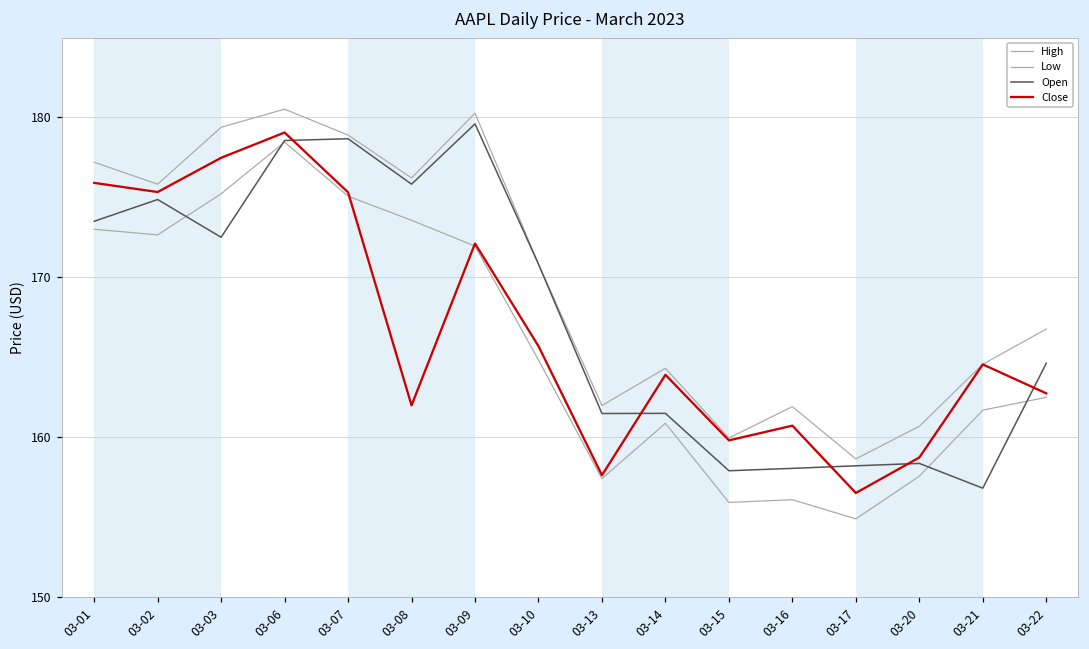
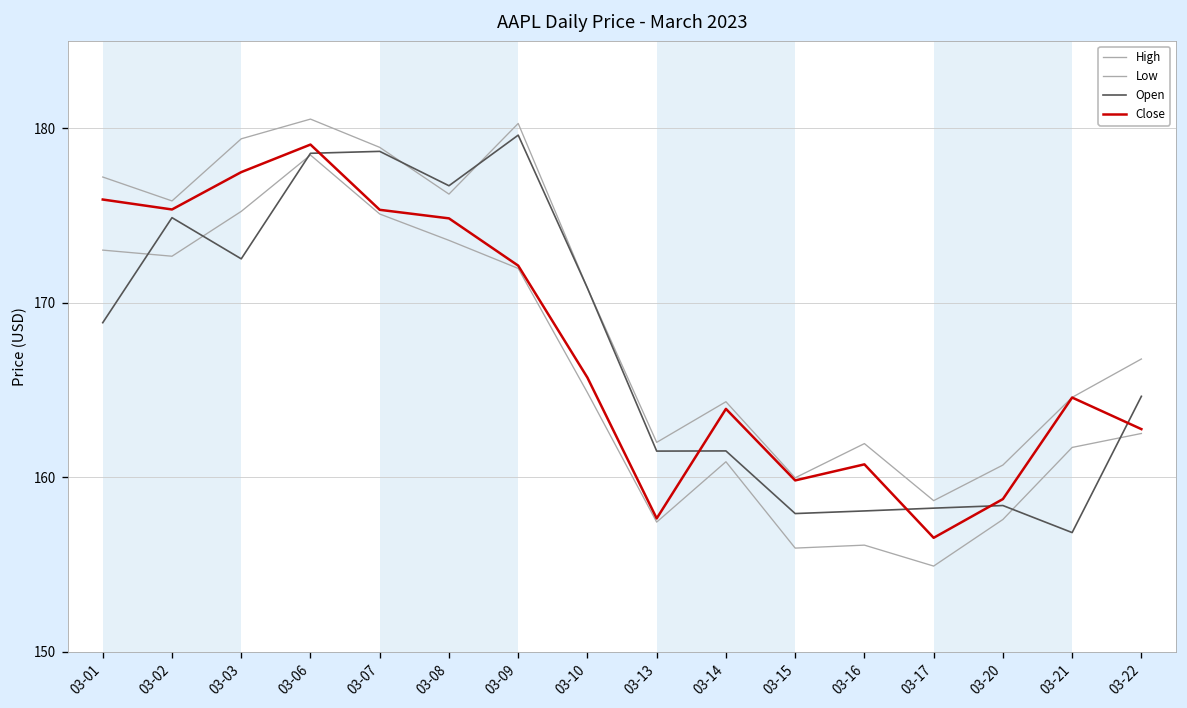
Open, 03-01: 173.5 -> 168.9
Open, 03-08: 175.8 -> 176.7
Close, 03-08: 162.0 -> 174.8
